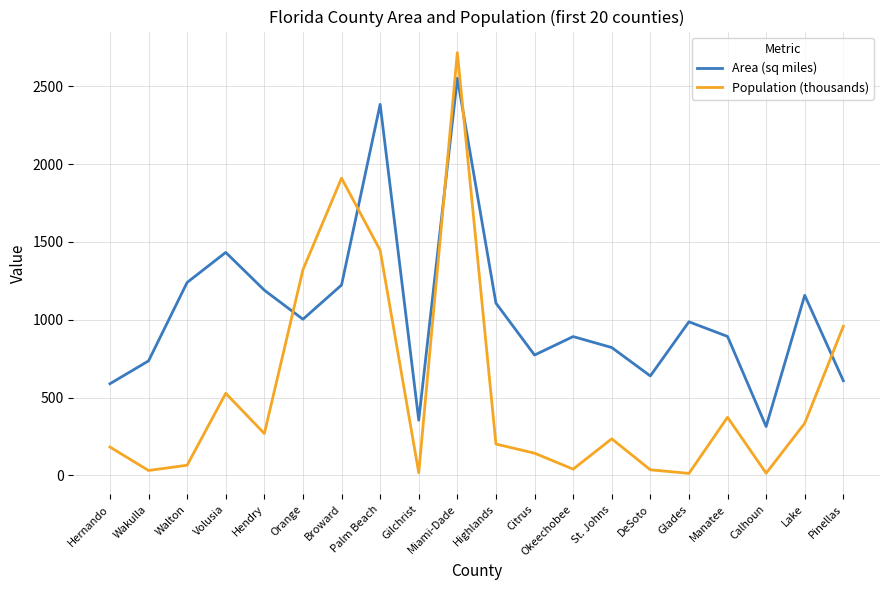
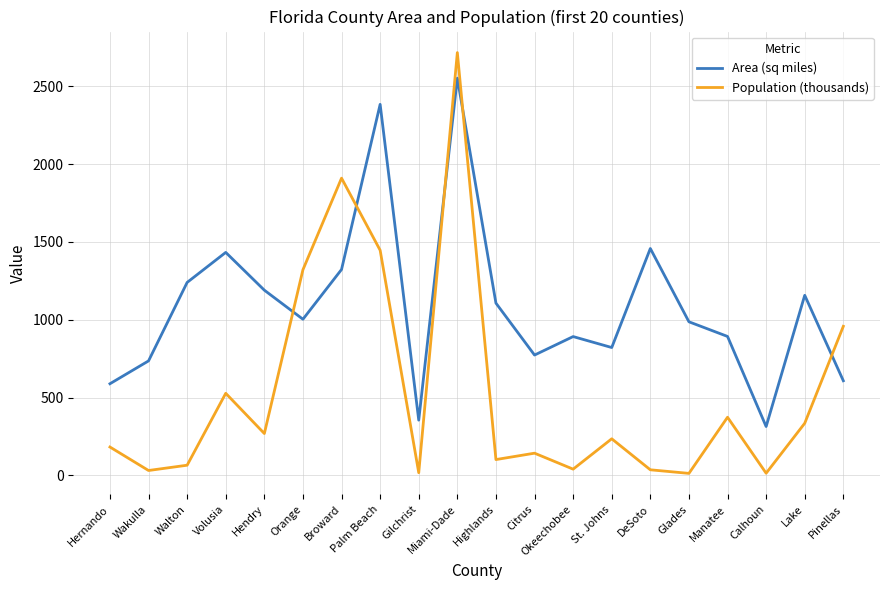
Area (sq miles), Broward: 1220 -> 1320
Population (thousands), Highlands: 200 -> 100
Area (sq miles), DeSoto: 640 -> 1460
